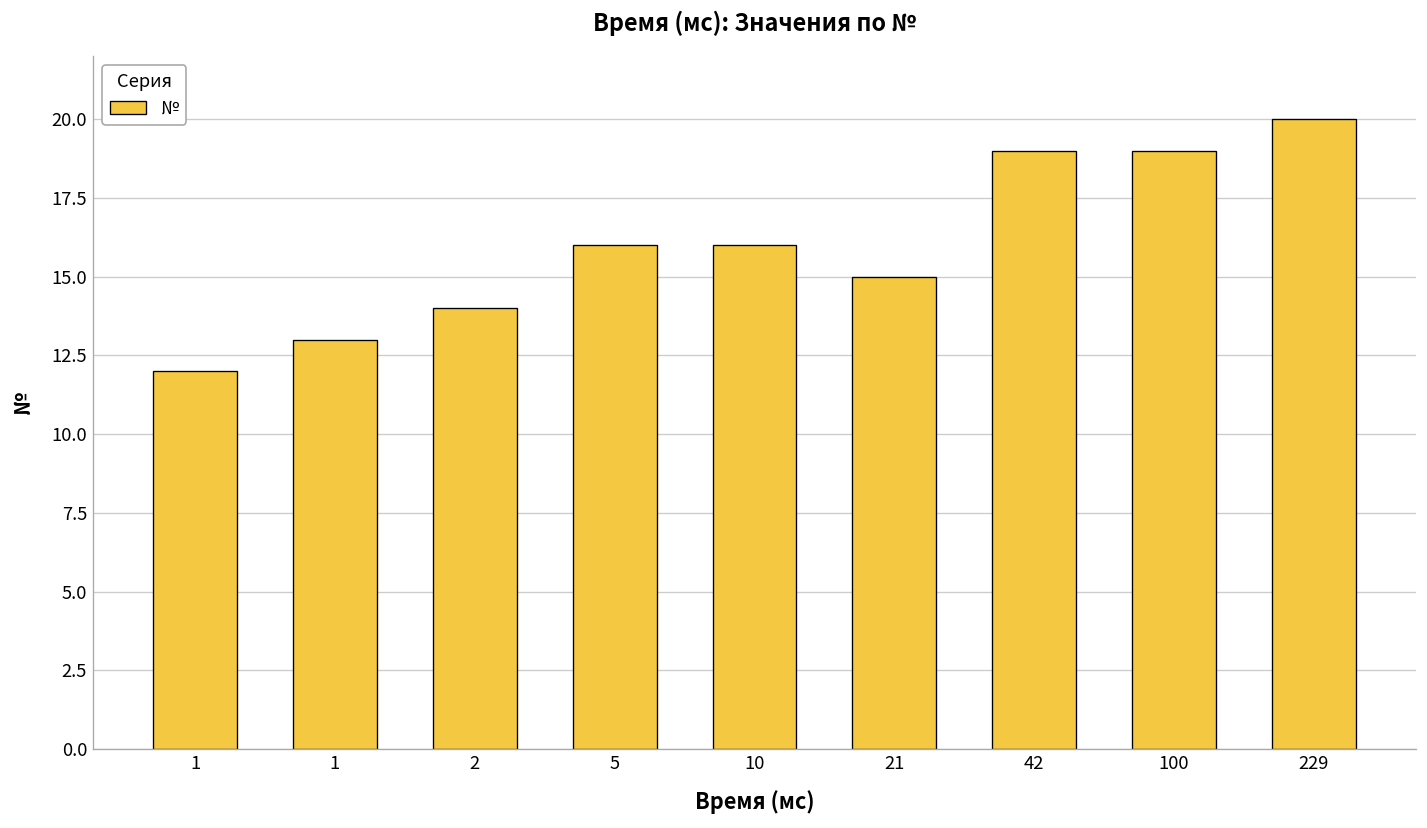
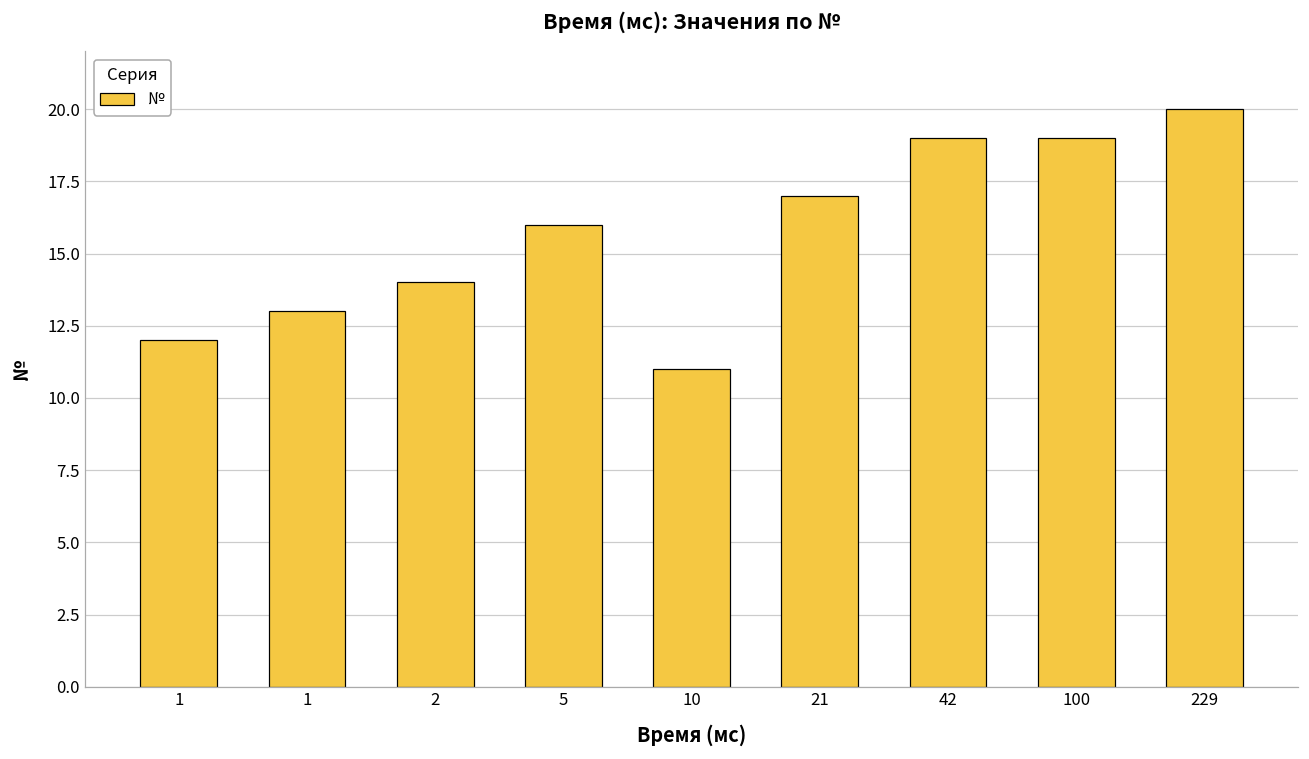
10: 16 -> 11
21: 15 -> 17
